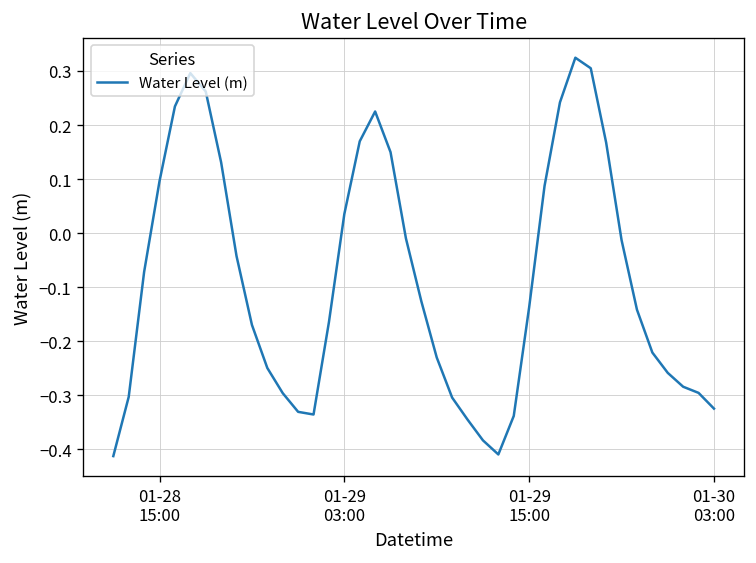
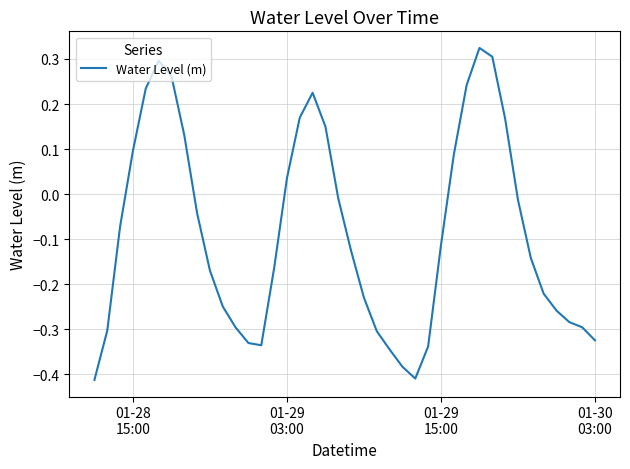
01-29 15:00: -0.14 -> -0.11
